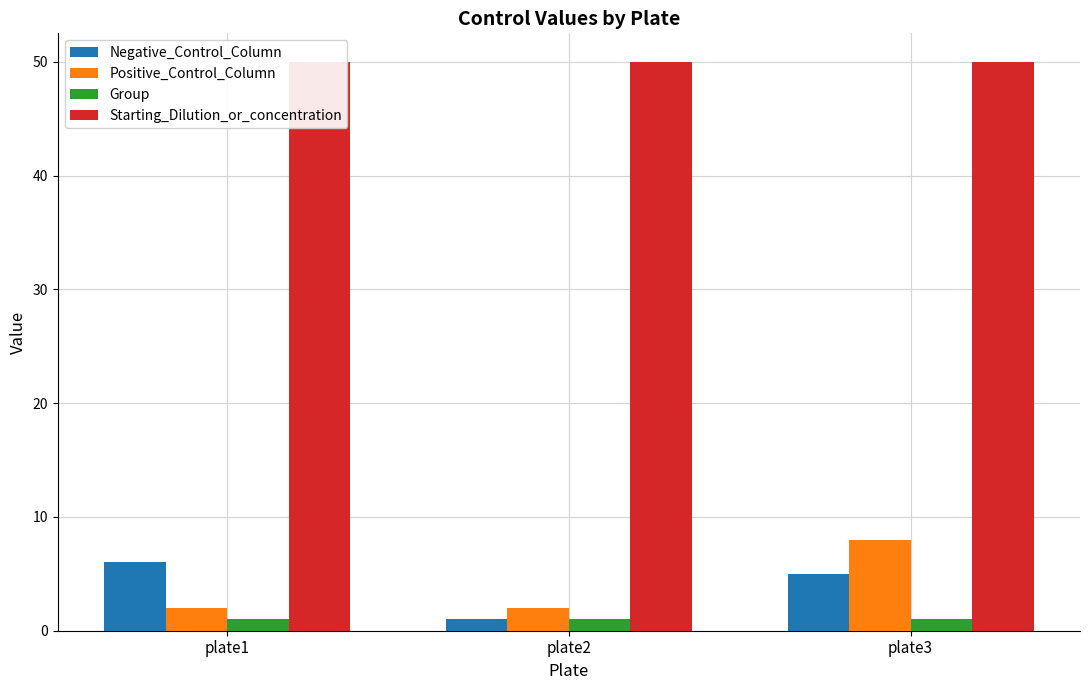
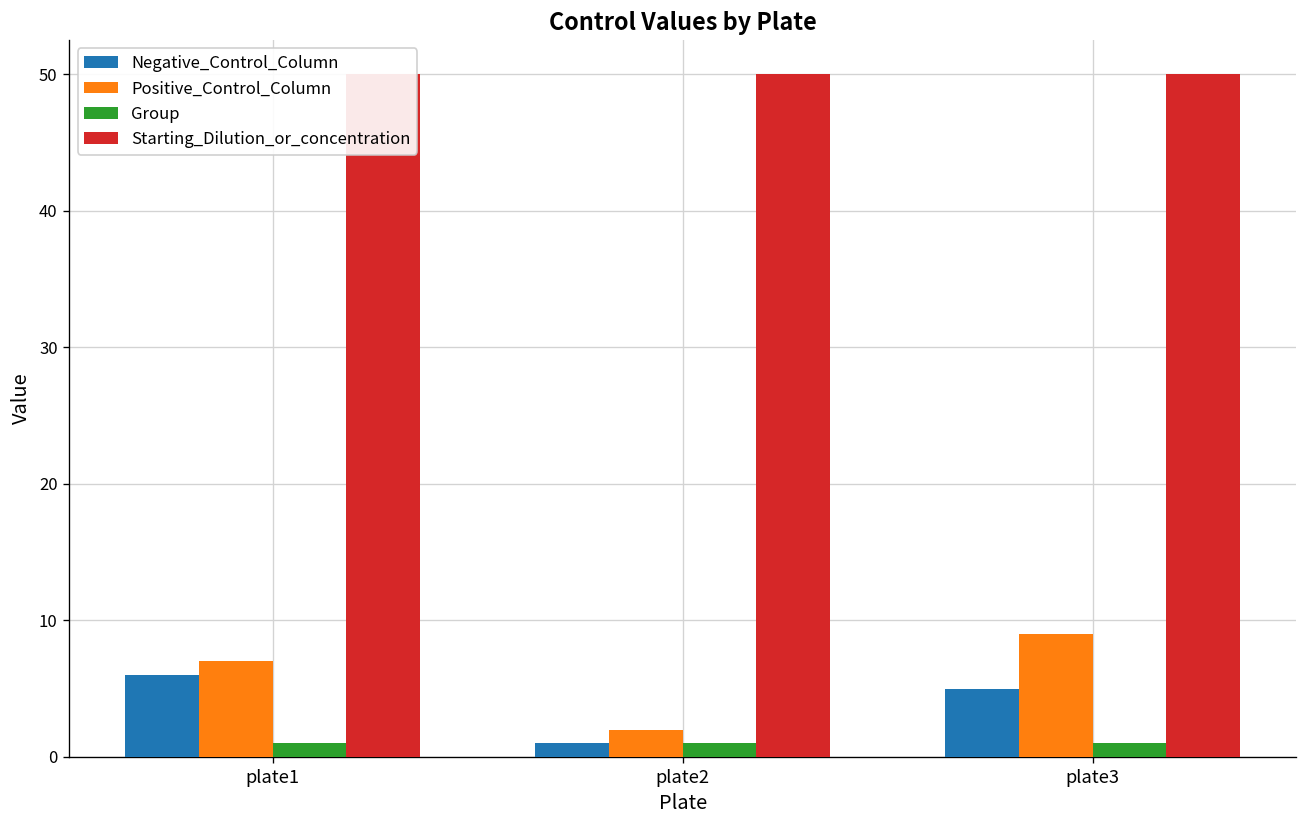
Positive_Control_Column, plate1: 2 -> 7
Positive_Control_Column, plate3: 8 -> 9
